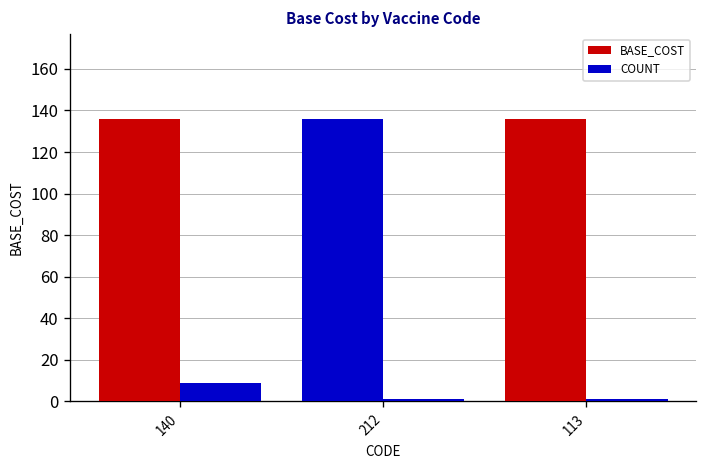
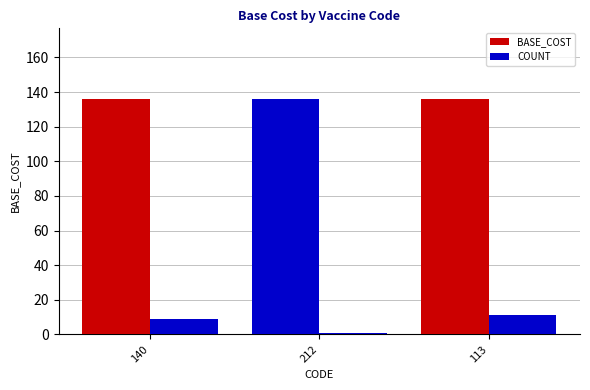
COUNT, 113: 1 -> 11
